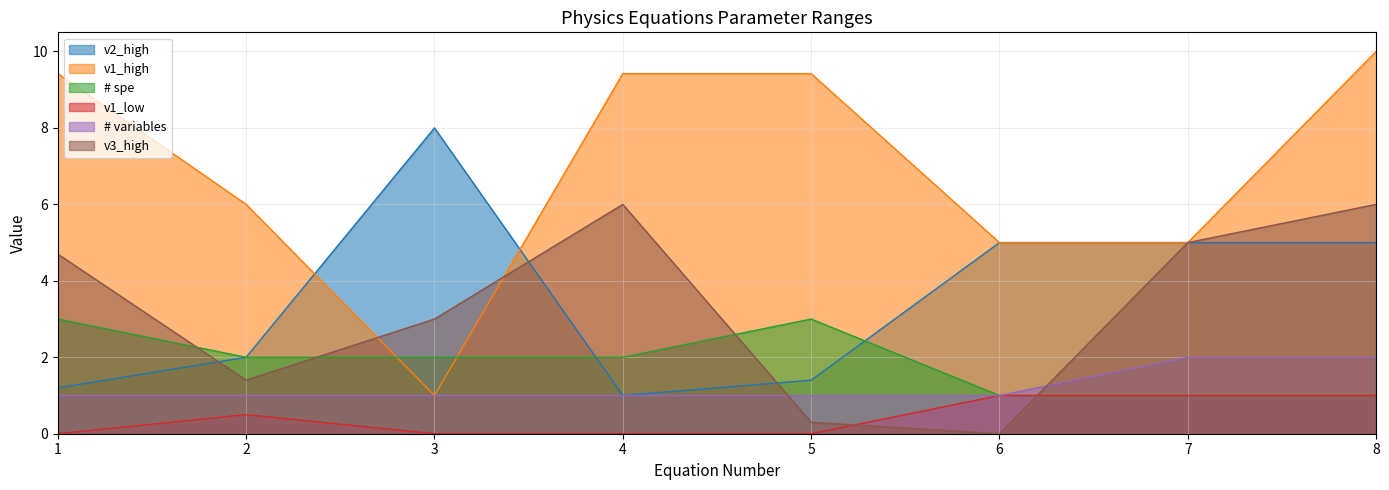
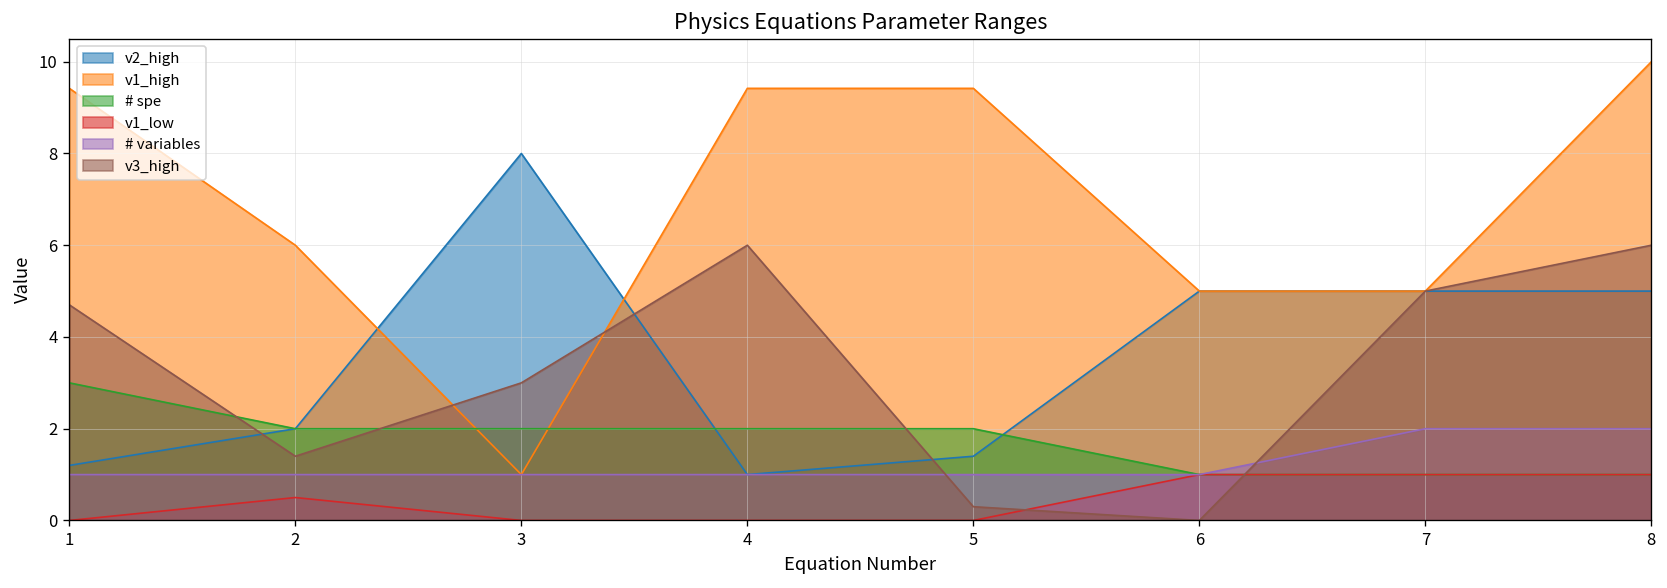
# spe, 5: 3 -> 2
